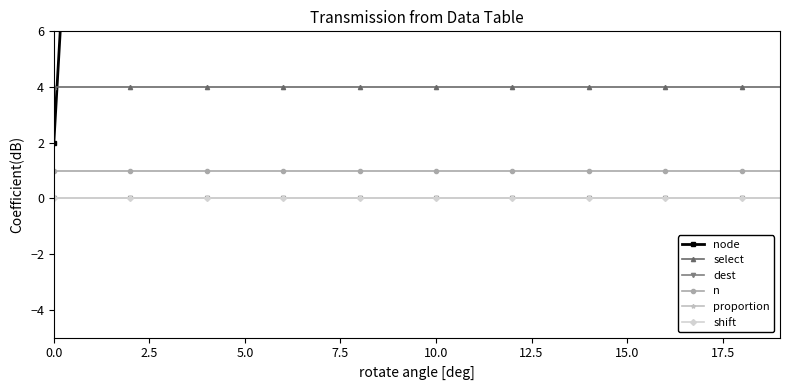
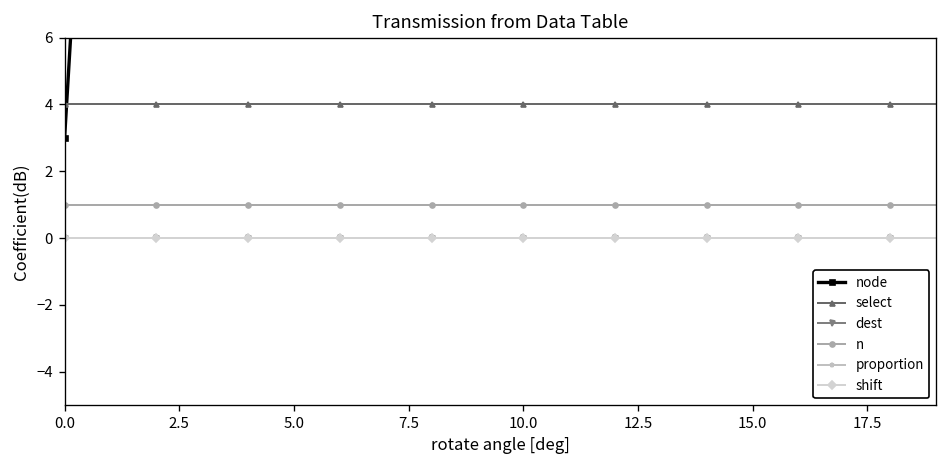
node, 0.0: 2 -> 3
